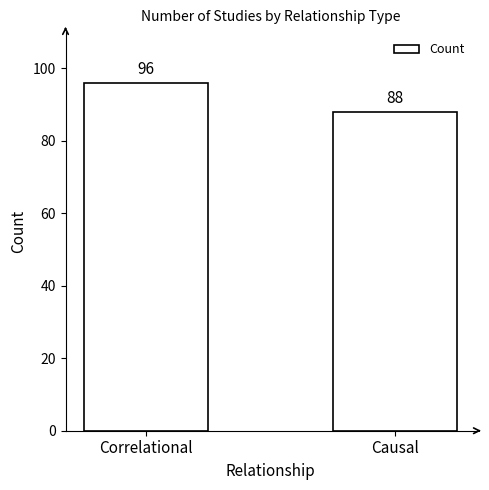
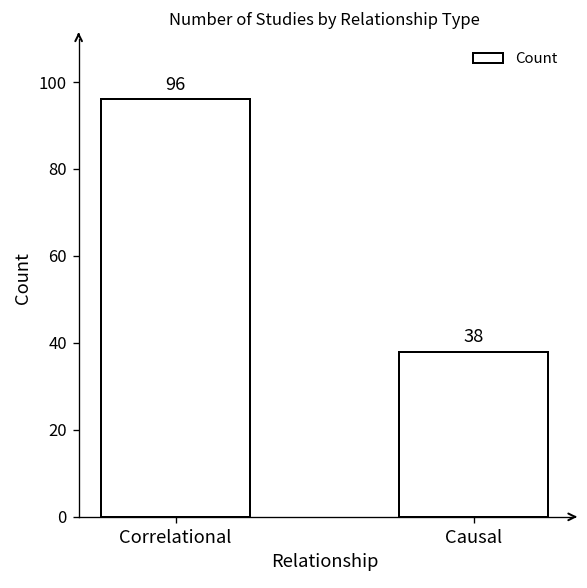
Causal: 88 -> 38
